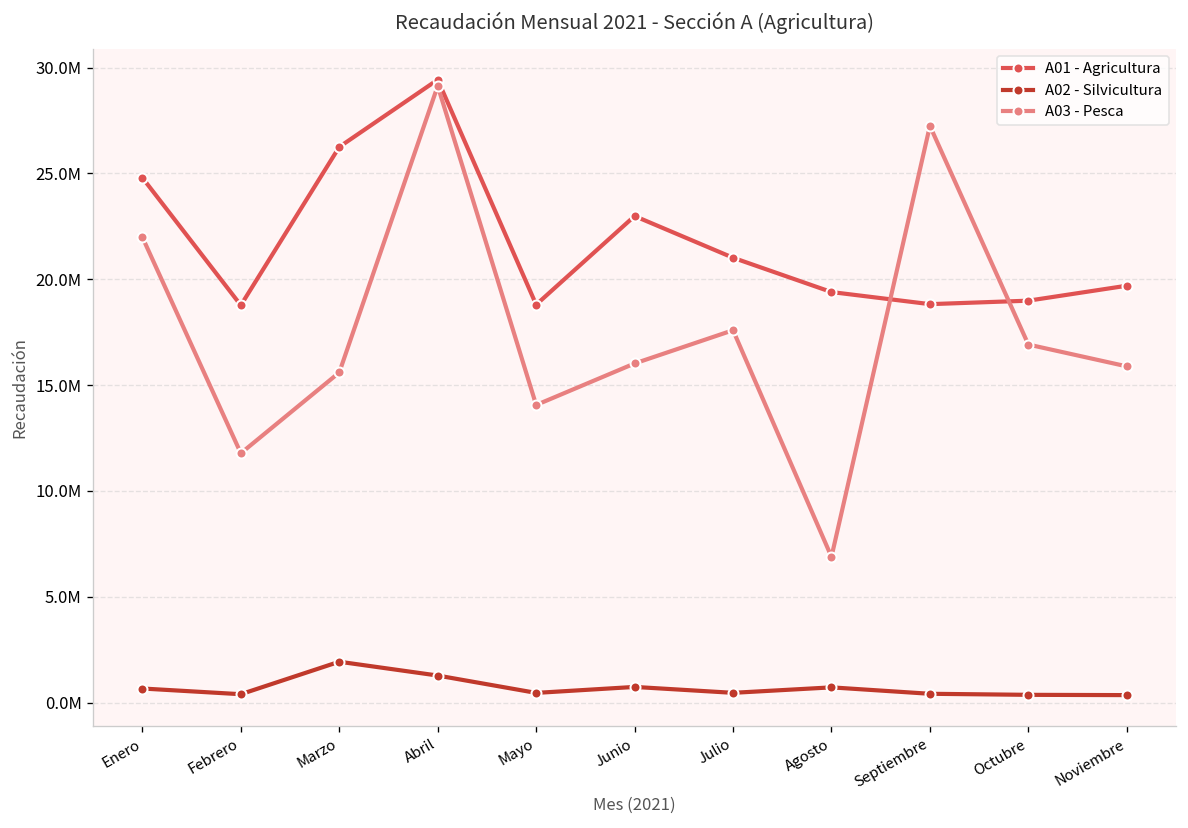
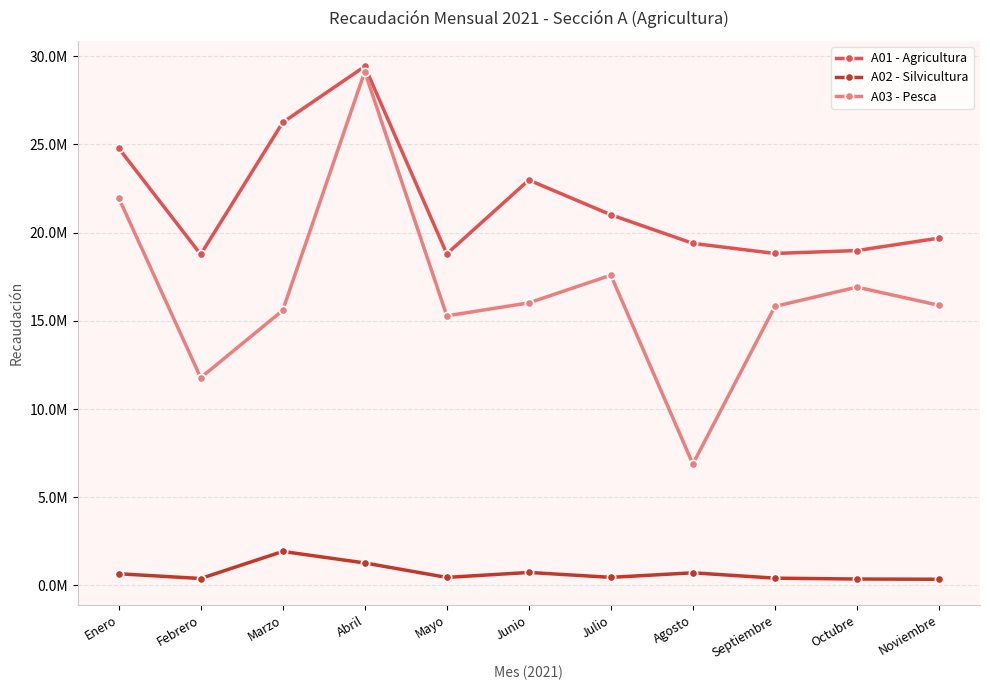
A03 - Pesca, Mayo: 14100000 -> 15300000
A03 - Pesca, Septiembre: 27200000 -> 15800000
